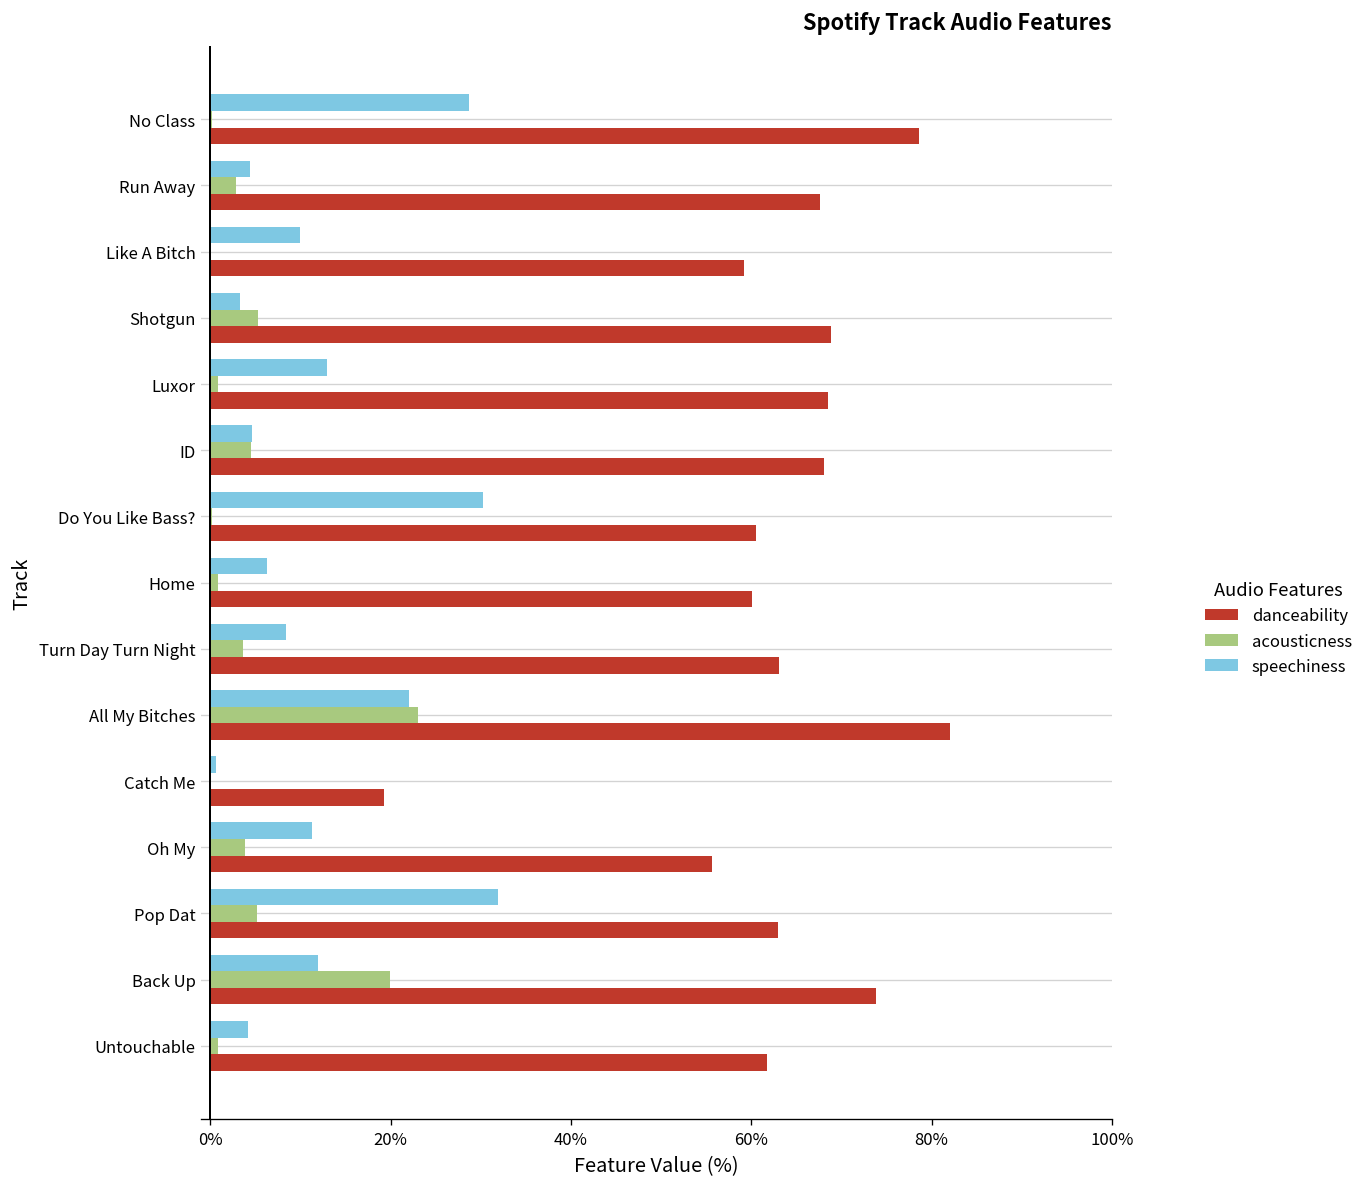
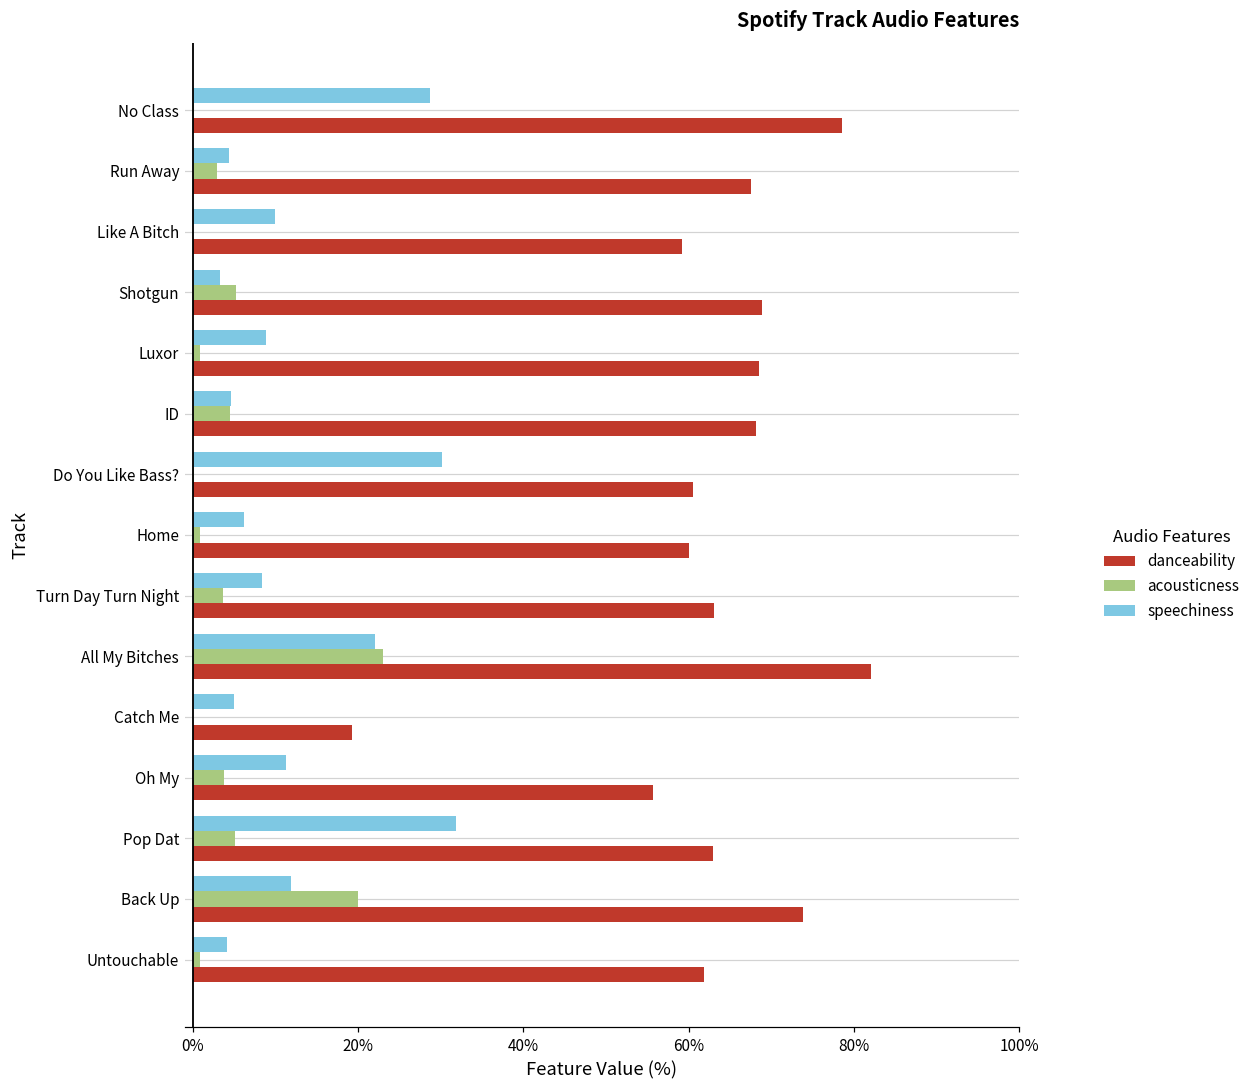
speechiness, Luxor: 13% -> 9%
speechiness, Catch Me: 1% -> 5%
